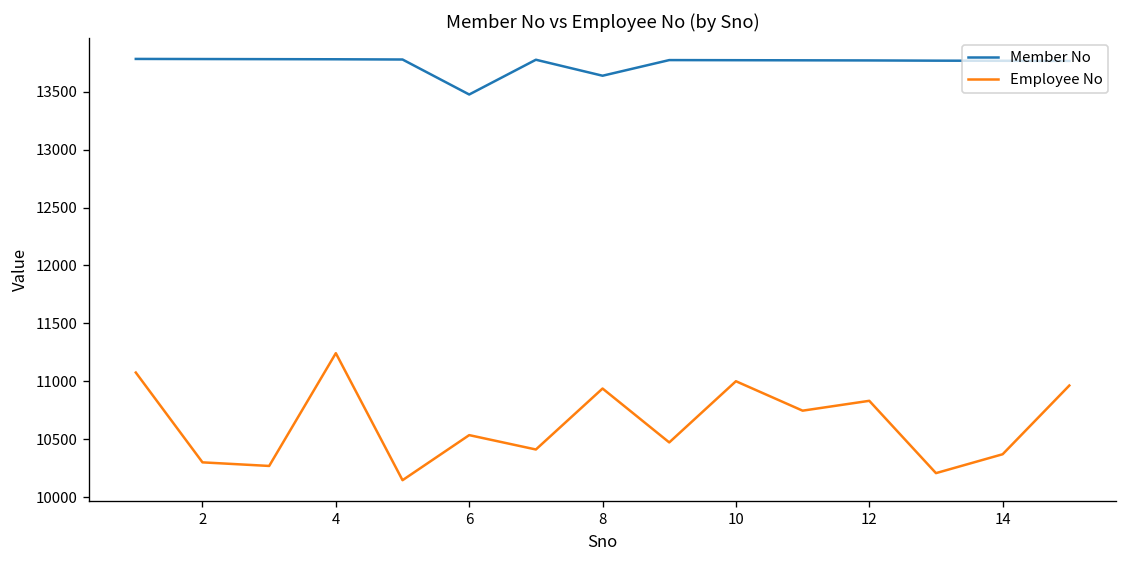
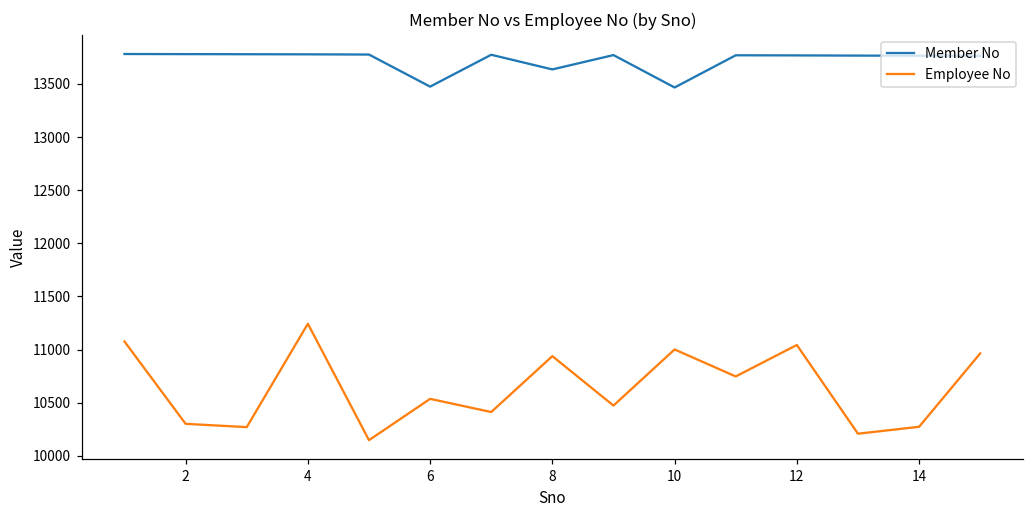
Member No, 10: 13800 -> 13500
Employee No, 12: 10800 -> 11000
Employee No, 14: 10400 -> 10300
